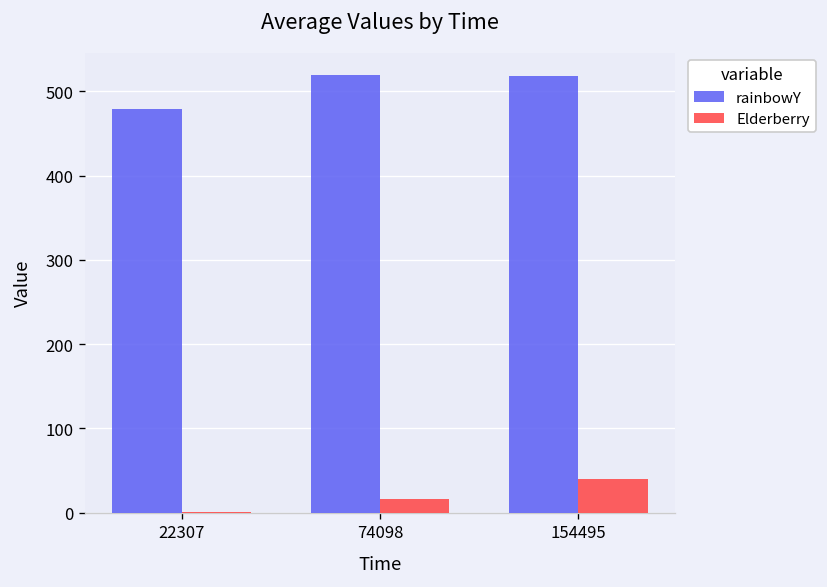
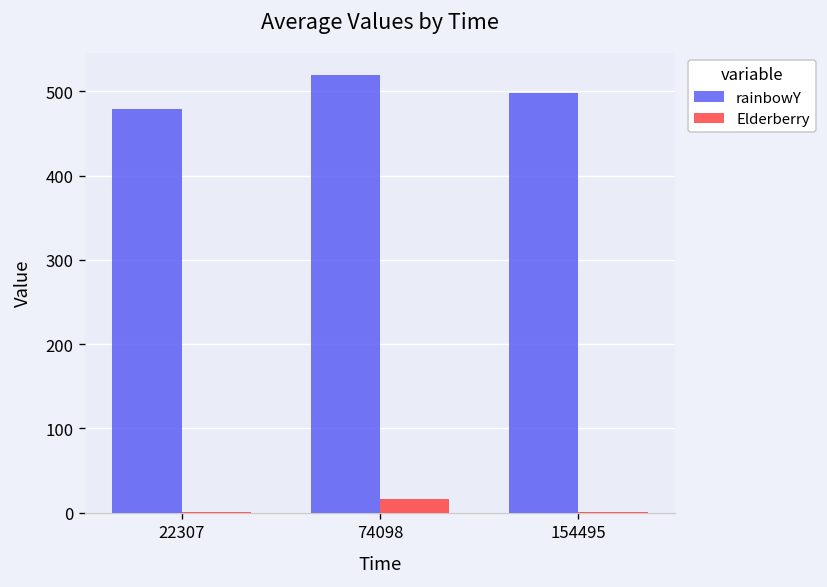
rainbowY, 154495: 520 -> 500
Elderberry, 154495: 40 -> 0
